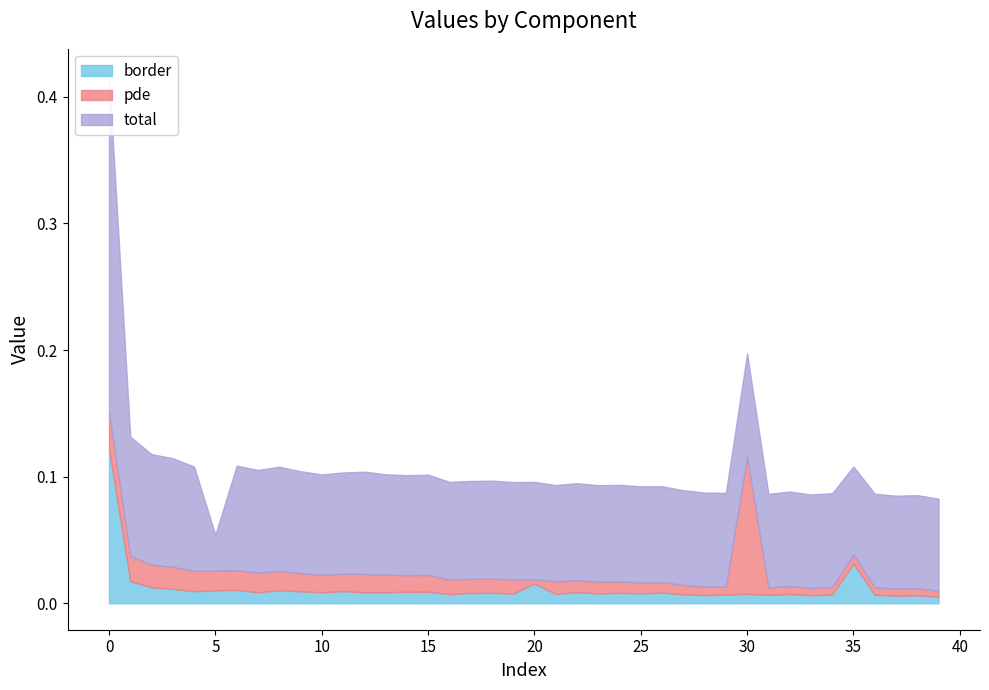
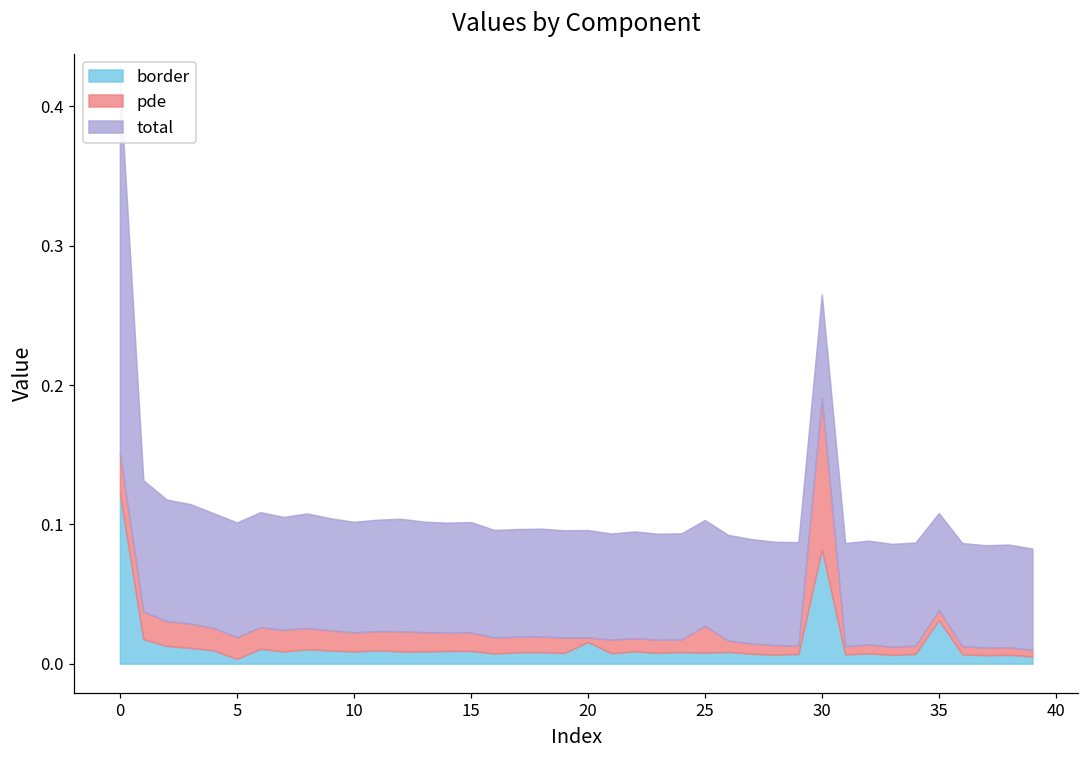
border, 5: 0.010 -> 0.003
total, 5: 0.028 -> 0.082
pde, 25: 0.009 -> 0.019
border, 30: 0.008 -> 0.082
total, 30: 0.081 -> 0.075
